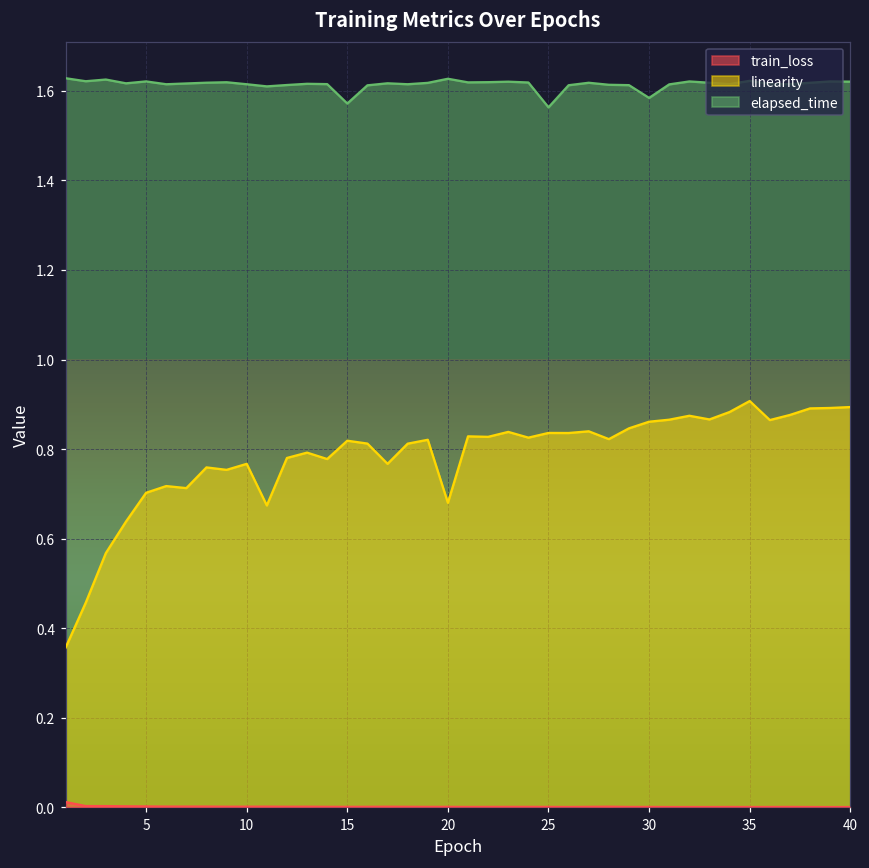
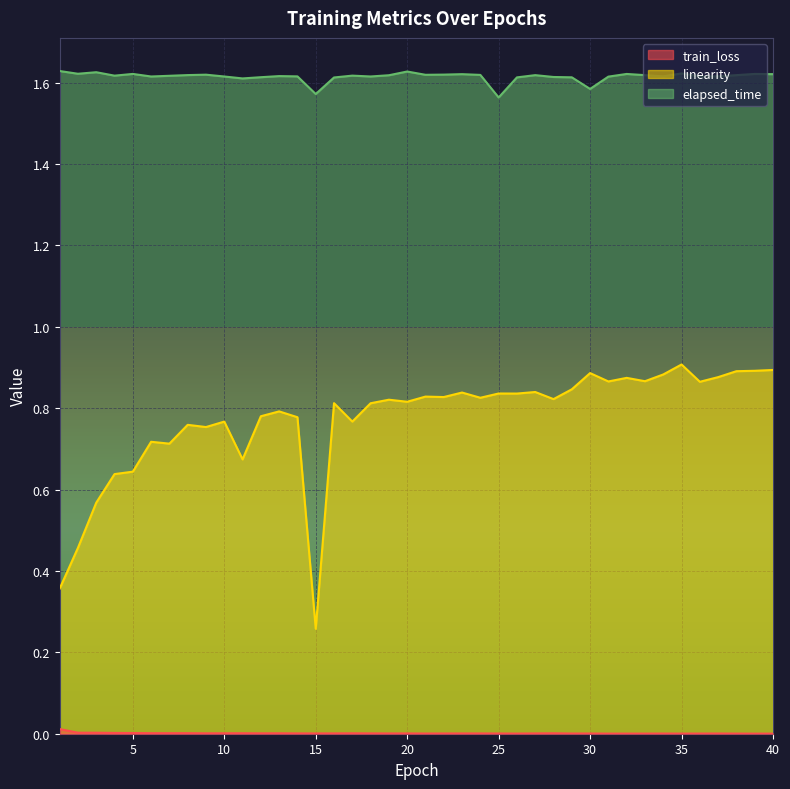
linearity, 5: 0.70 -> 0.64
linearity, 15: 0.82 -> 0.26
linearity, 20: 0.68 -> 0.82
linearity, 30: 0.86 -> 0.89
